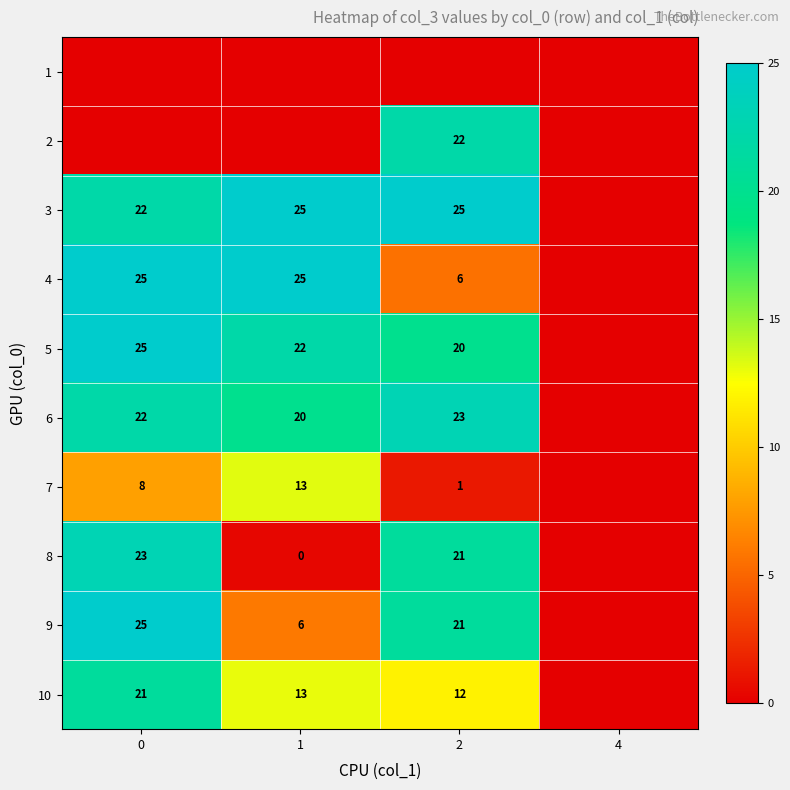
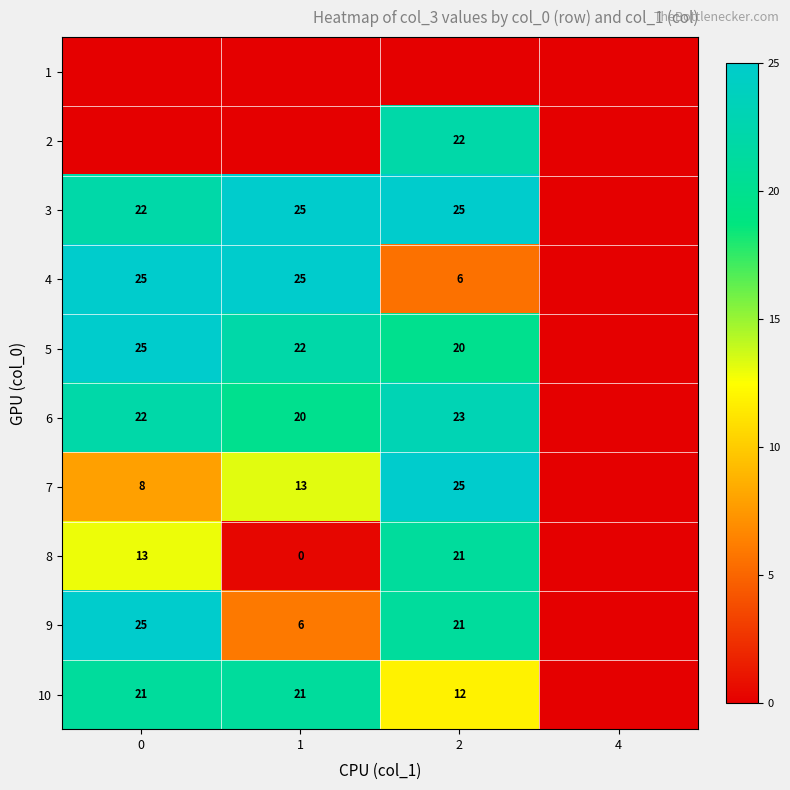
7, 2: 1 -> 25
8, 0: 23 -> 13
10, 1: 13 -> 21
